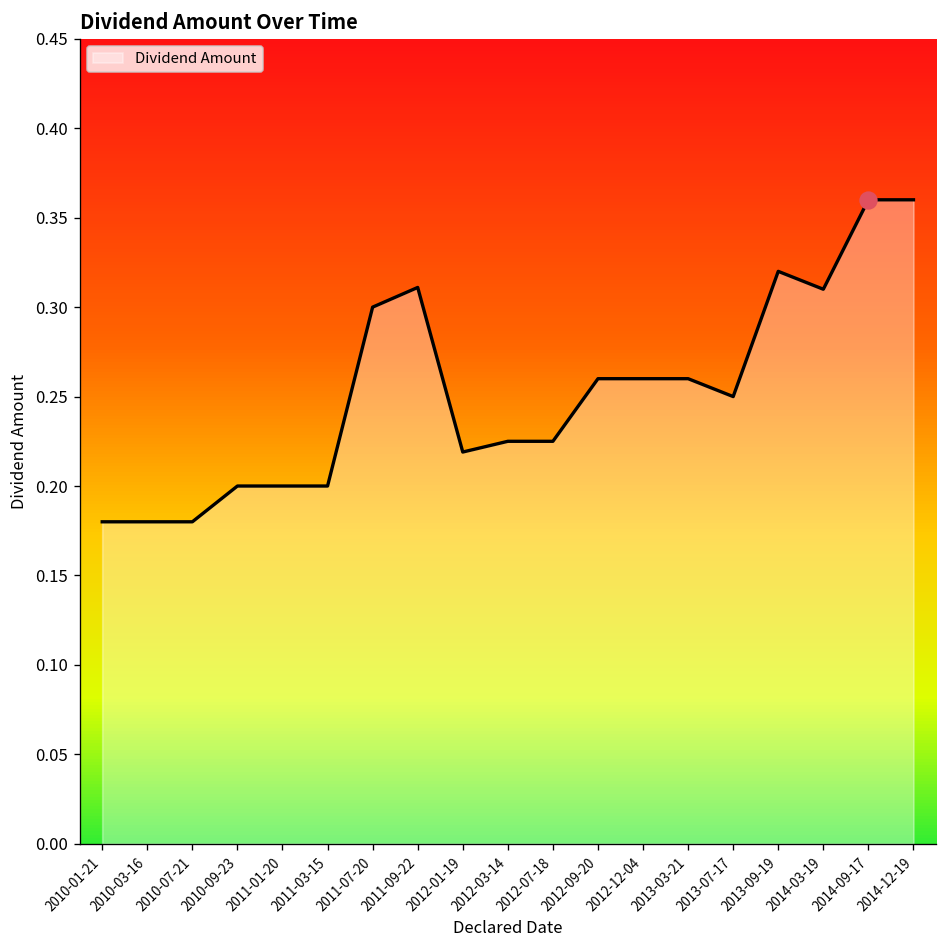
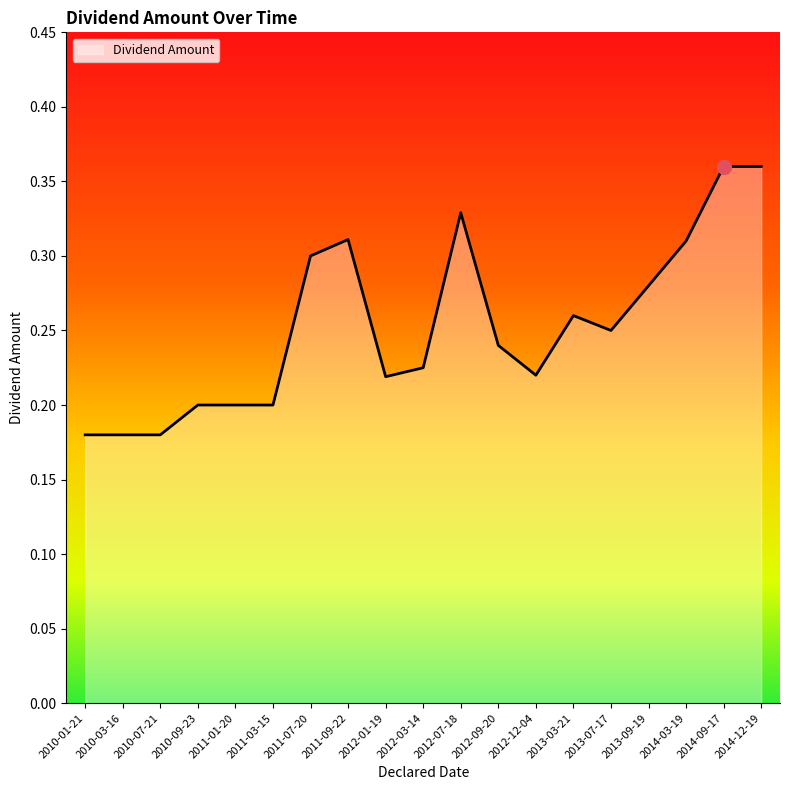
Dividend Amount, 2012-07-18: 0.225 -> 0.329
Dividend Amount, 2012-09-20: 0.26 -> 0.24
Dividend Amount, 2012-12-04: 0.26 -> 0.22
Dividend Amount, 2013-09-19: 0.32 -> 0.28
